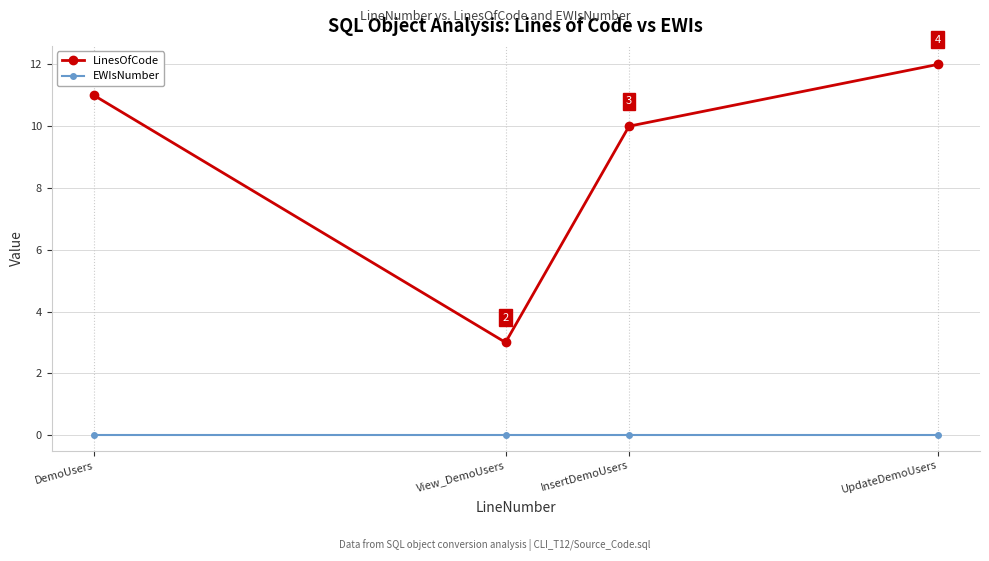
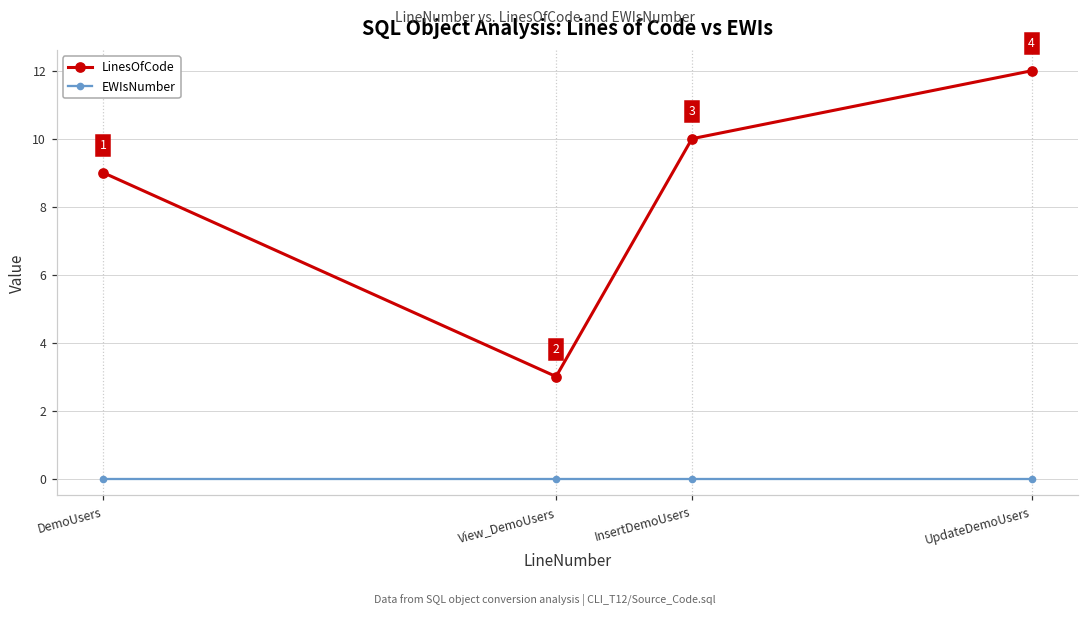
LinesOfCode, DemoUsers: 11 -> 9
